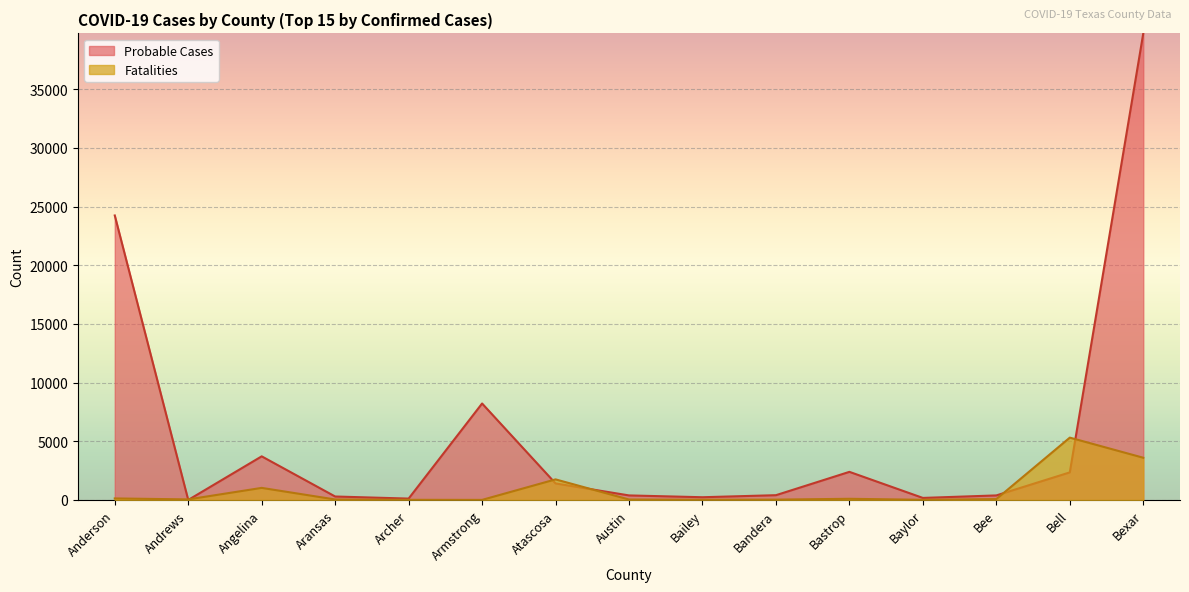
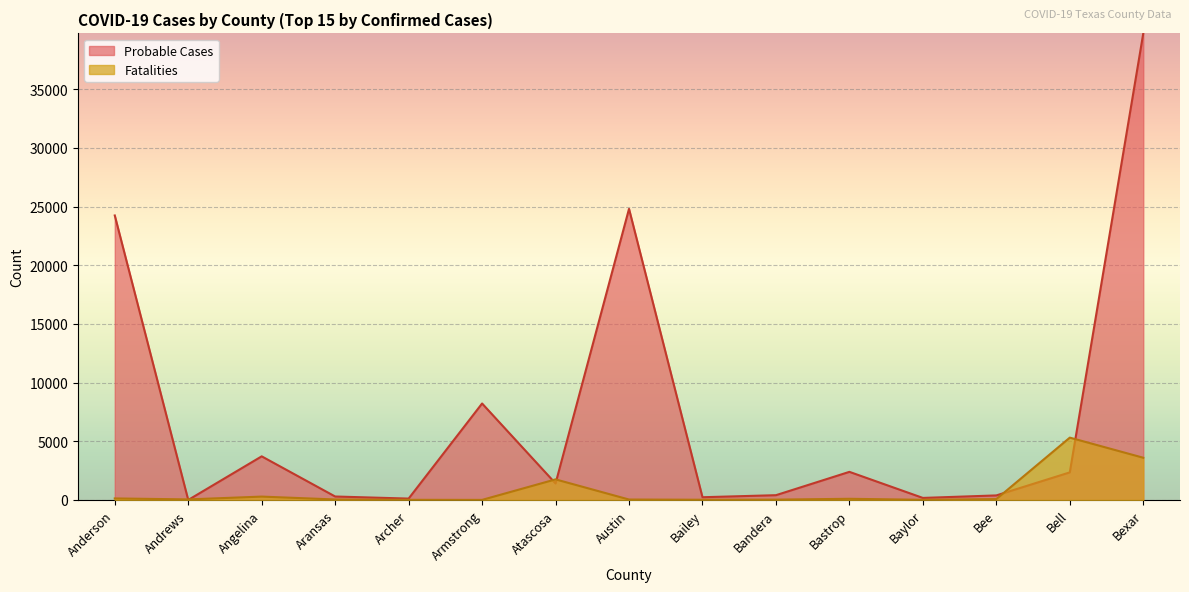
Fatalities, Angelina: 1000 -> 300
Probable Cases, Austin: 400 -> 24800
